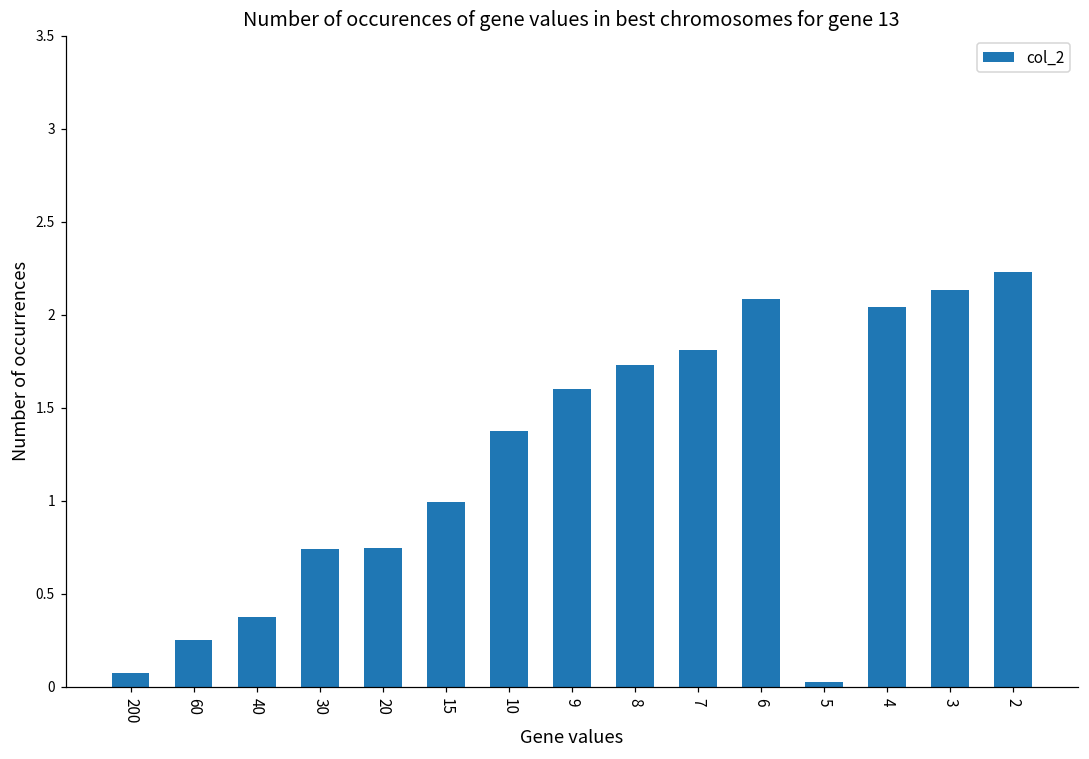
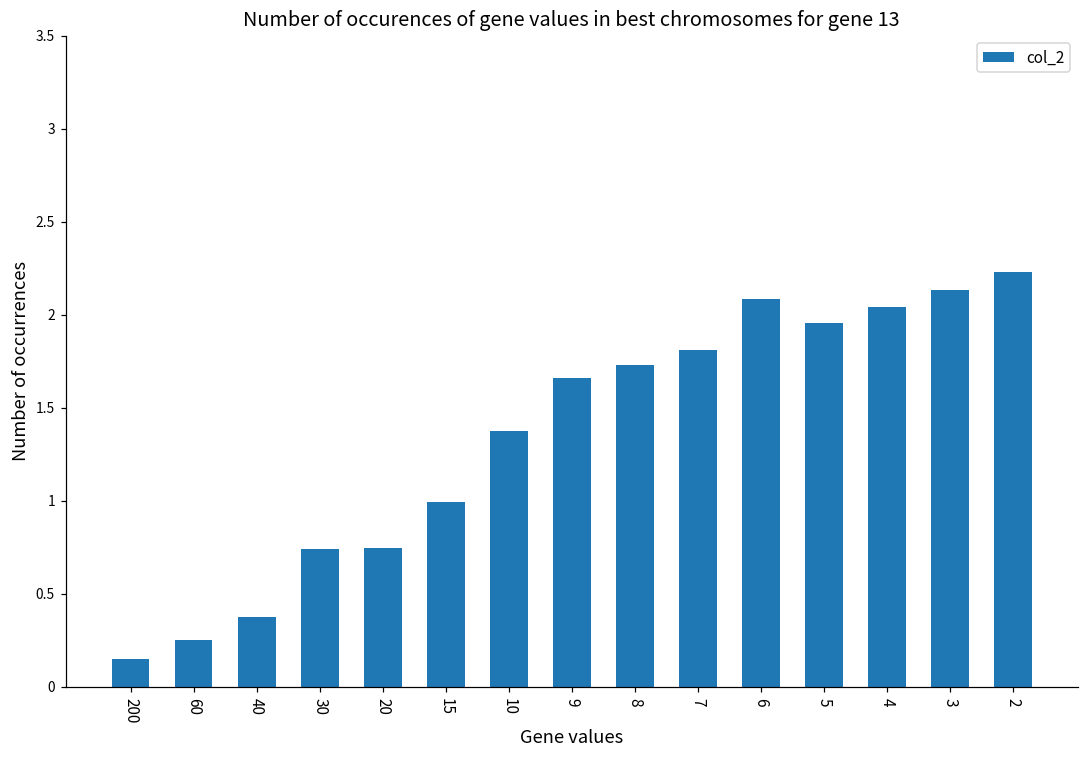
200: 0.08 -> 0.15
9: 1.60 -> 1.66
5: 0.02 -> 1.96
